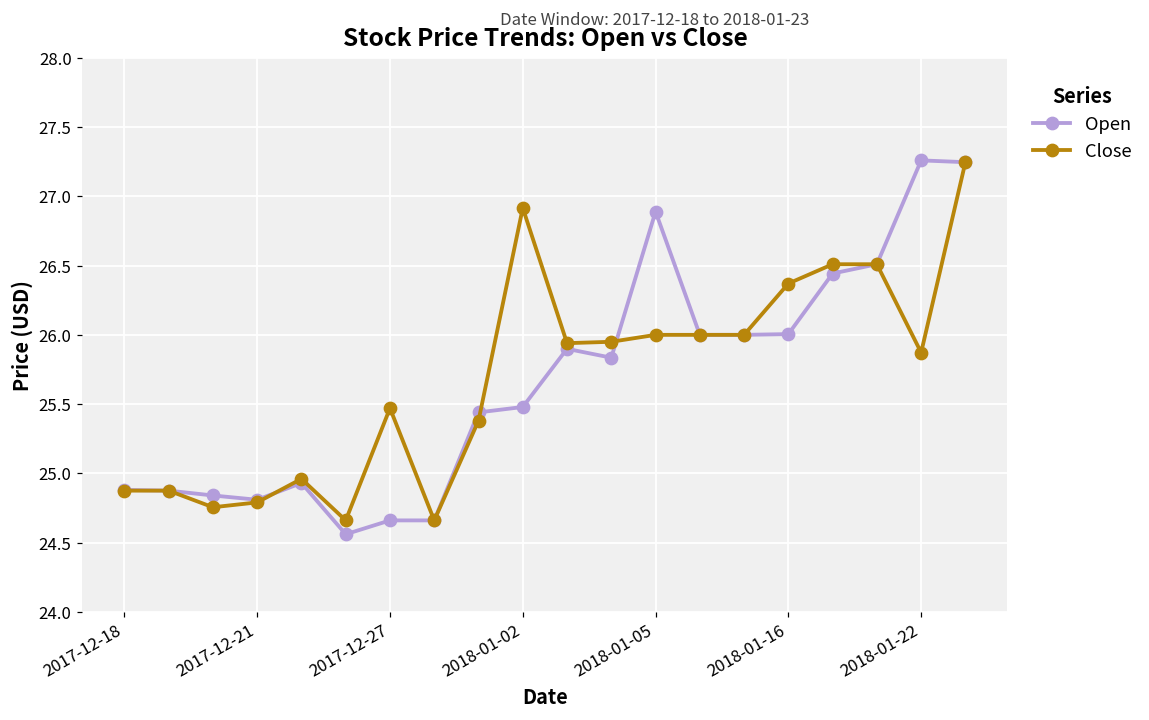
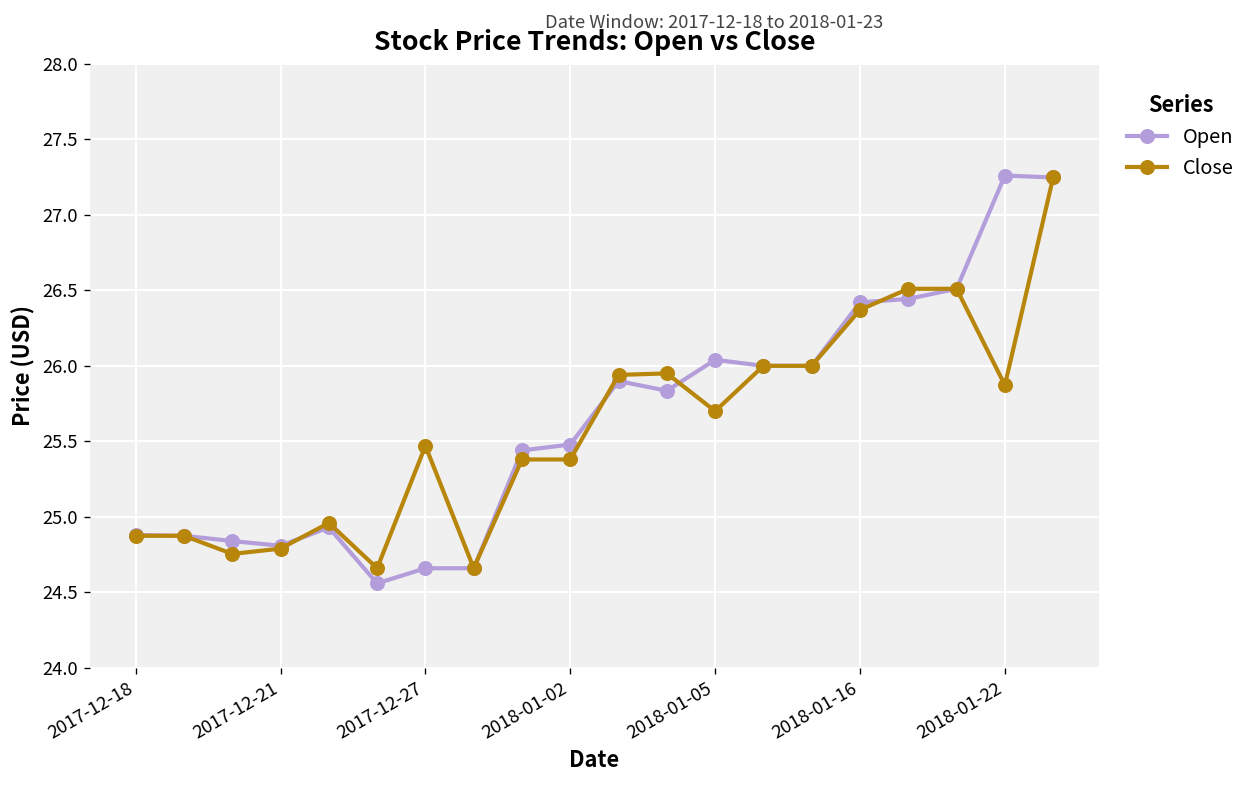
Close, 2018-01-02: 26.92 -> 25.38
Open, 2018-01-05: 26.89 -> 26.04
Close, 2018-01-05: 26.0 -> 25.7
Open, 2018-01-16: 26.01 -> 26.42
